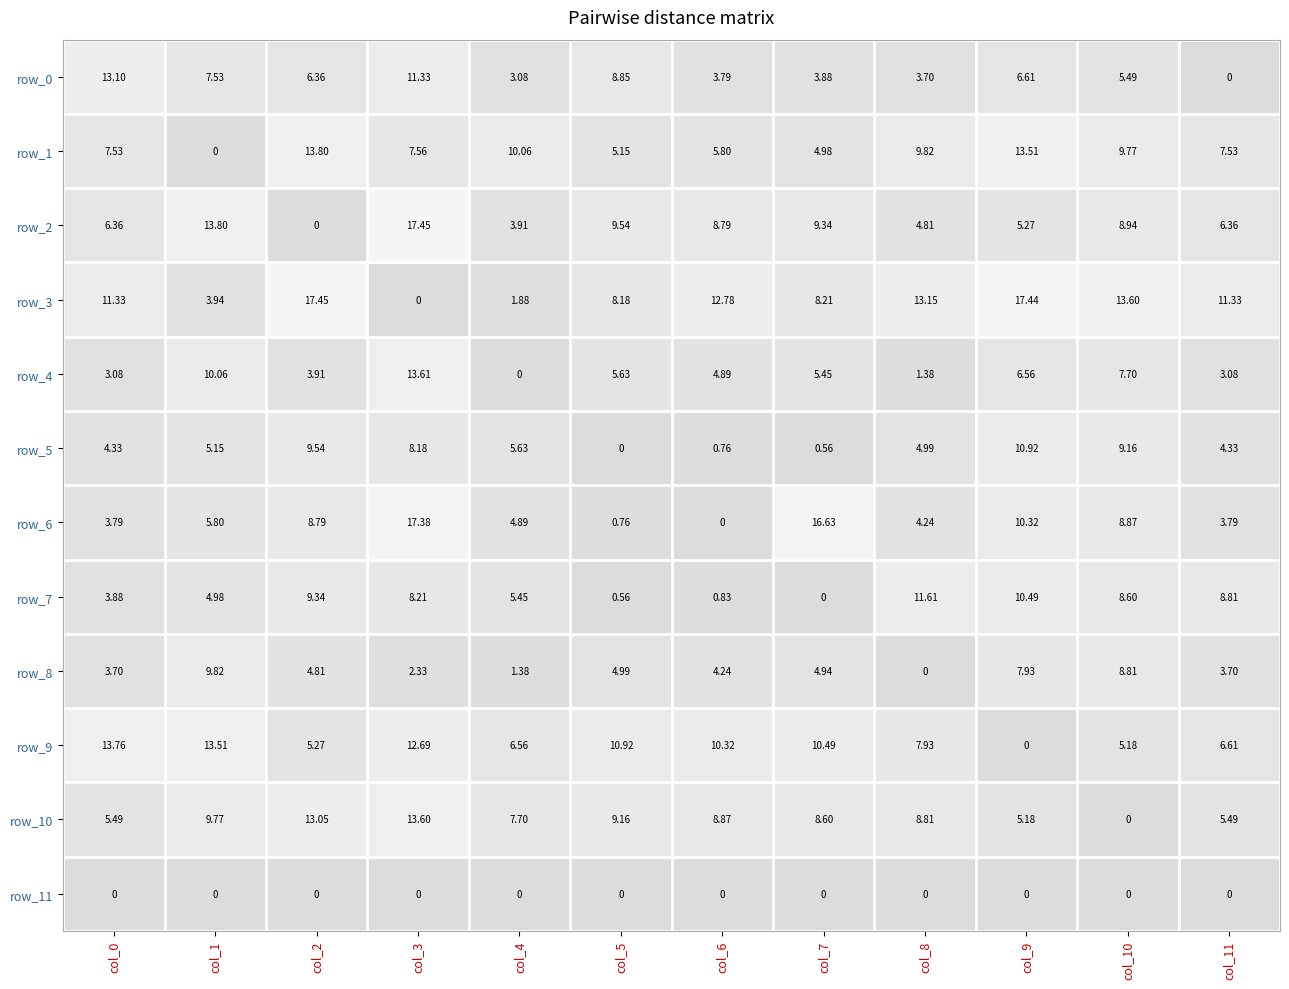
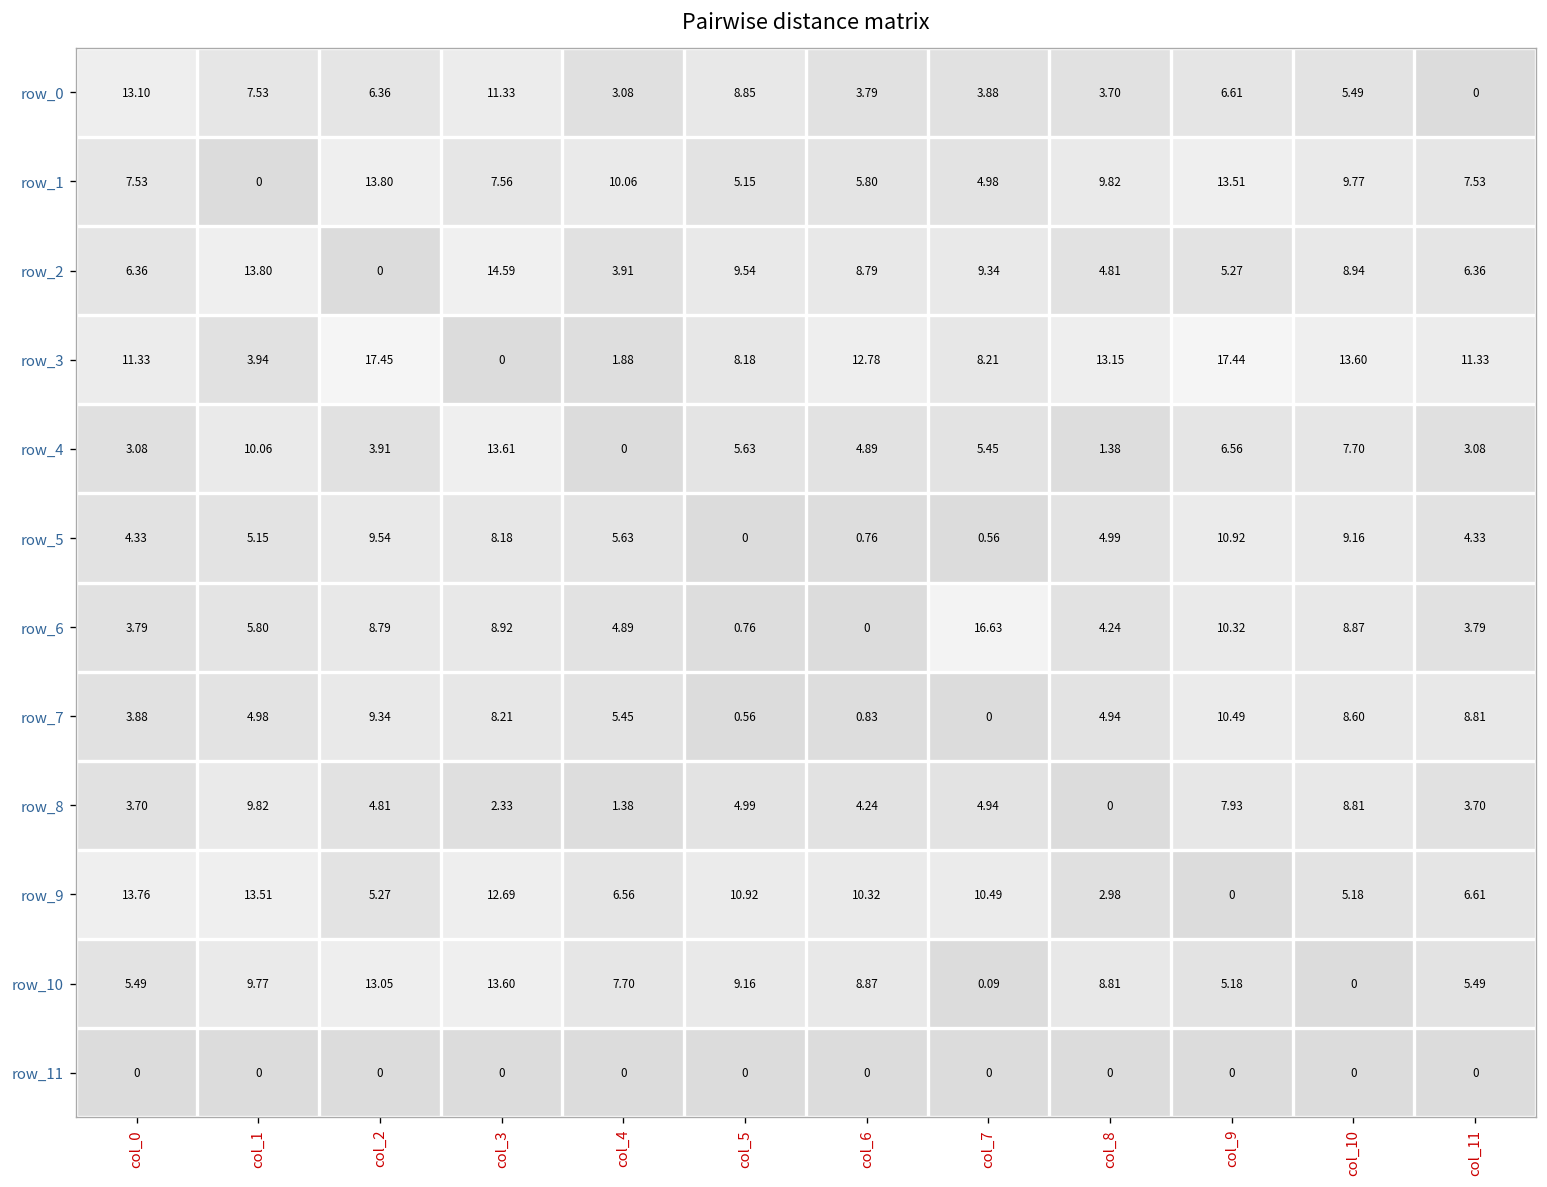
row_2, col_3: 17.45 -> 14.59
row_6, col_3: 17.38 -> 8.92
row_7, col_8: 11.61 -> 4.94
row_9, col_8: 7.93 -> 2.98
row_10, col_7: 8.60 -> 0.09
